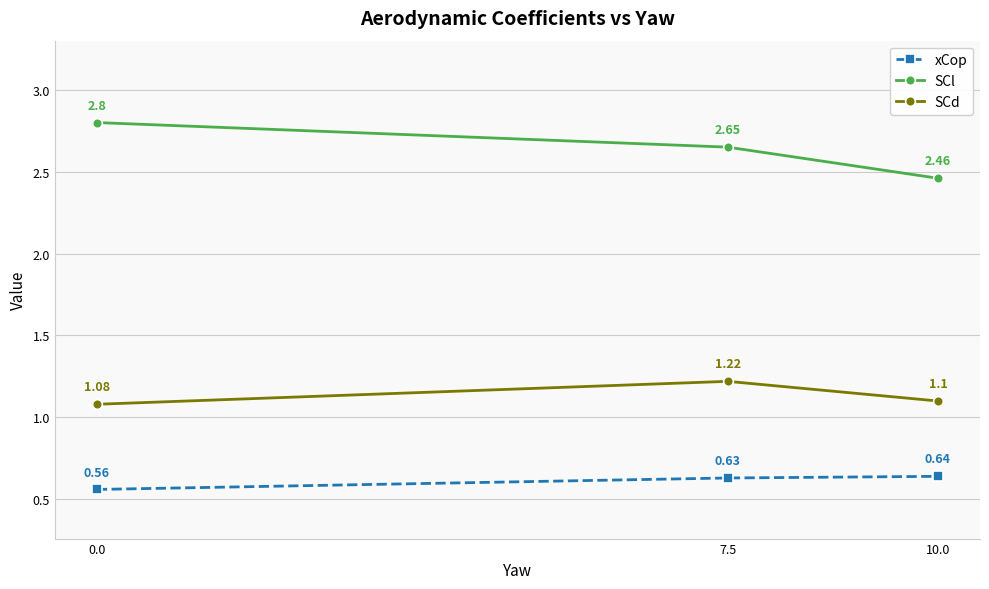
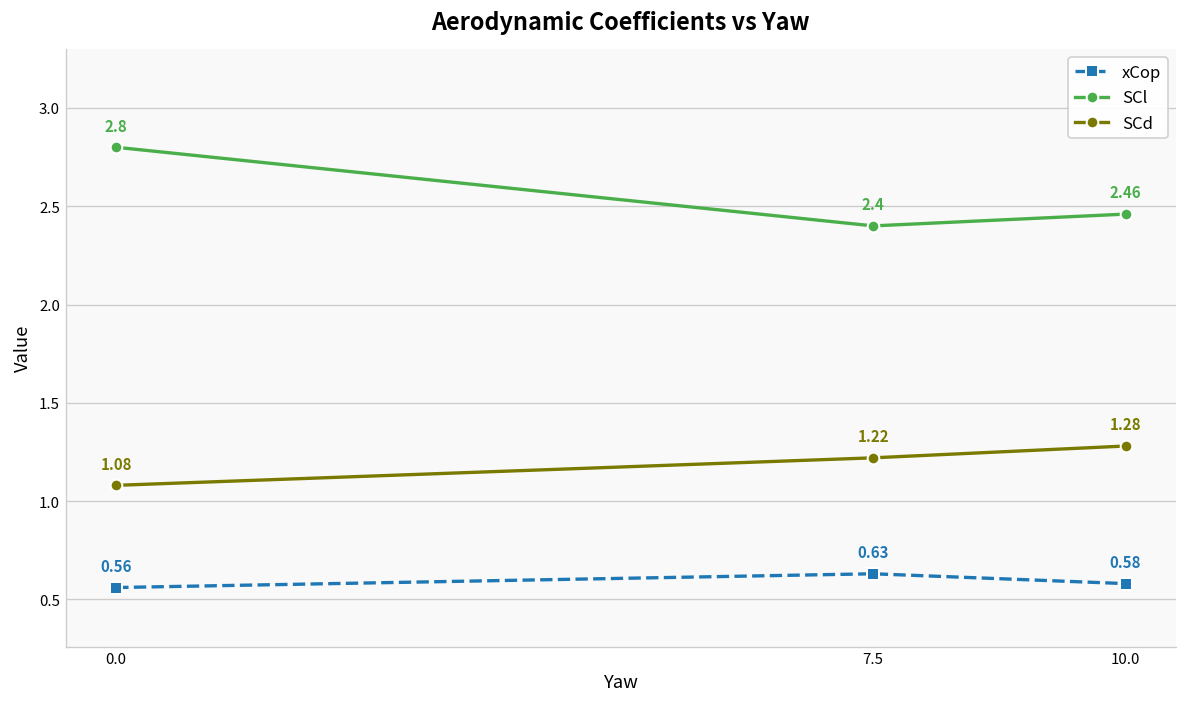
SCl, 7.5: 2.65 -> 2.4
xCop, 10.0: 0.64 -> 0.58
SCd, 10.0: 1.1 -> 1.28
